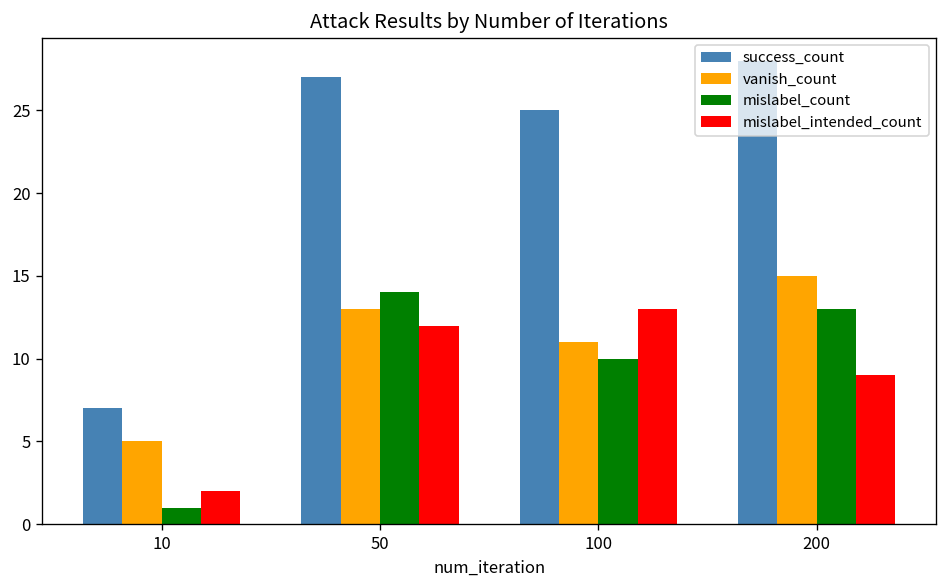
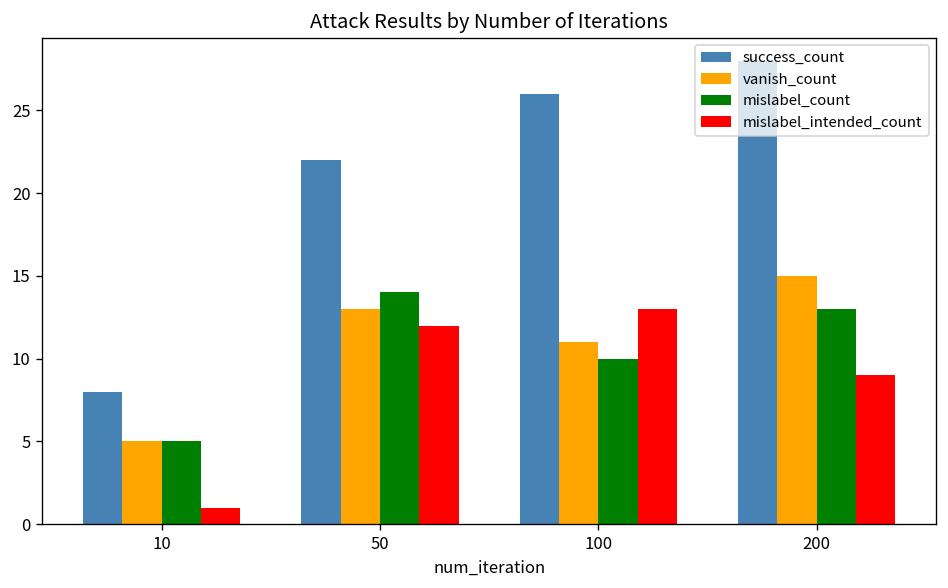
success_count, 10: 7 -> 8
mislabel_count, 10: 1 -> 5
mislabel_intended_count, 10: 2 -> 1
success_count, 50: 27 -> 22
success_count, 100: 25 -> 26
